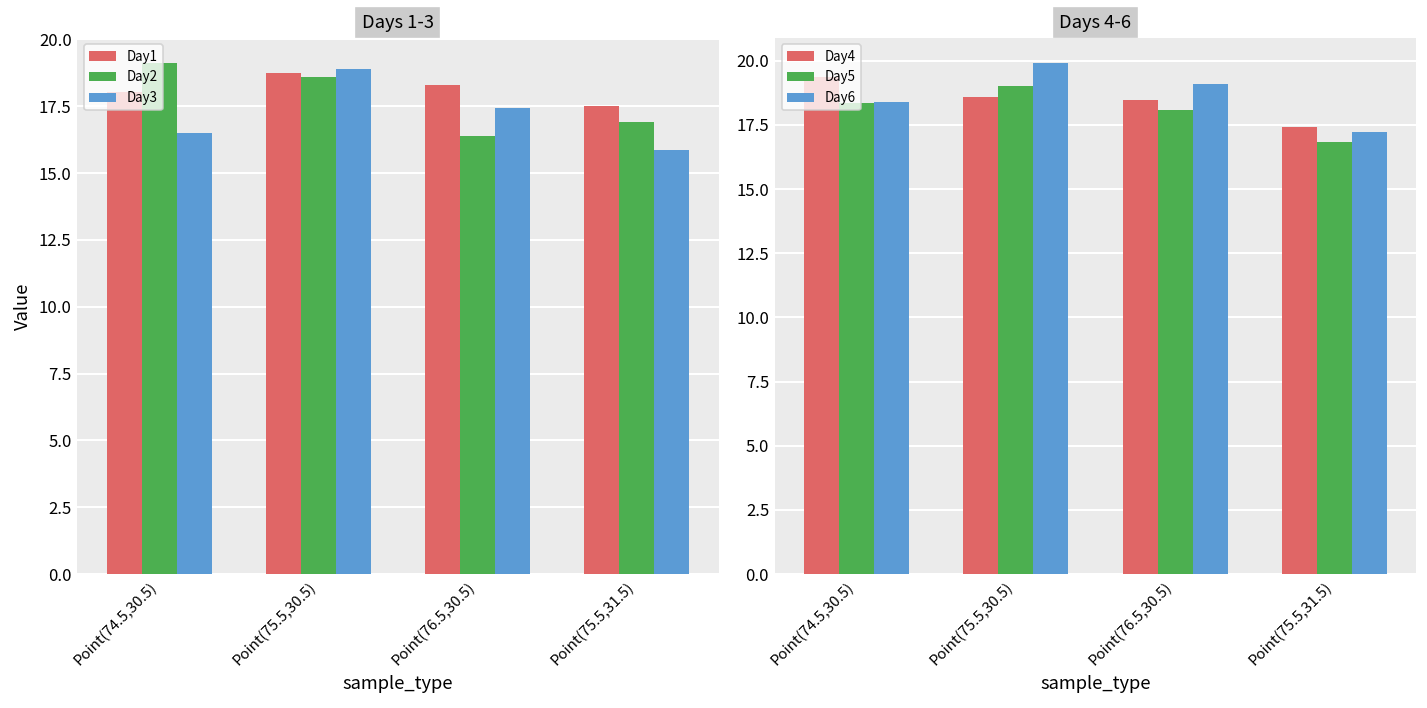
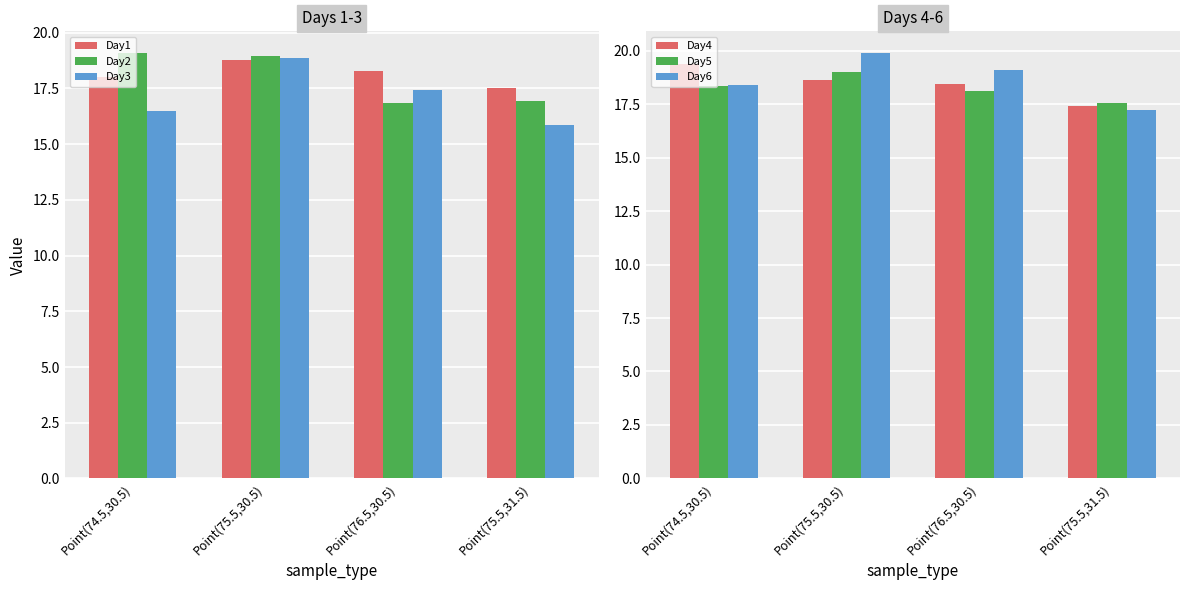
Days 1-3, Day2, Point(75.5,30.5): 18.6 -> 19.0
Days 1-3, Day2, Point(76.5,30.5): 16.4 -> 16.8
Days 4-6, Day5, Point(75.5,31.5): 16.9 -> 17.5
